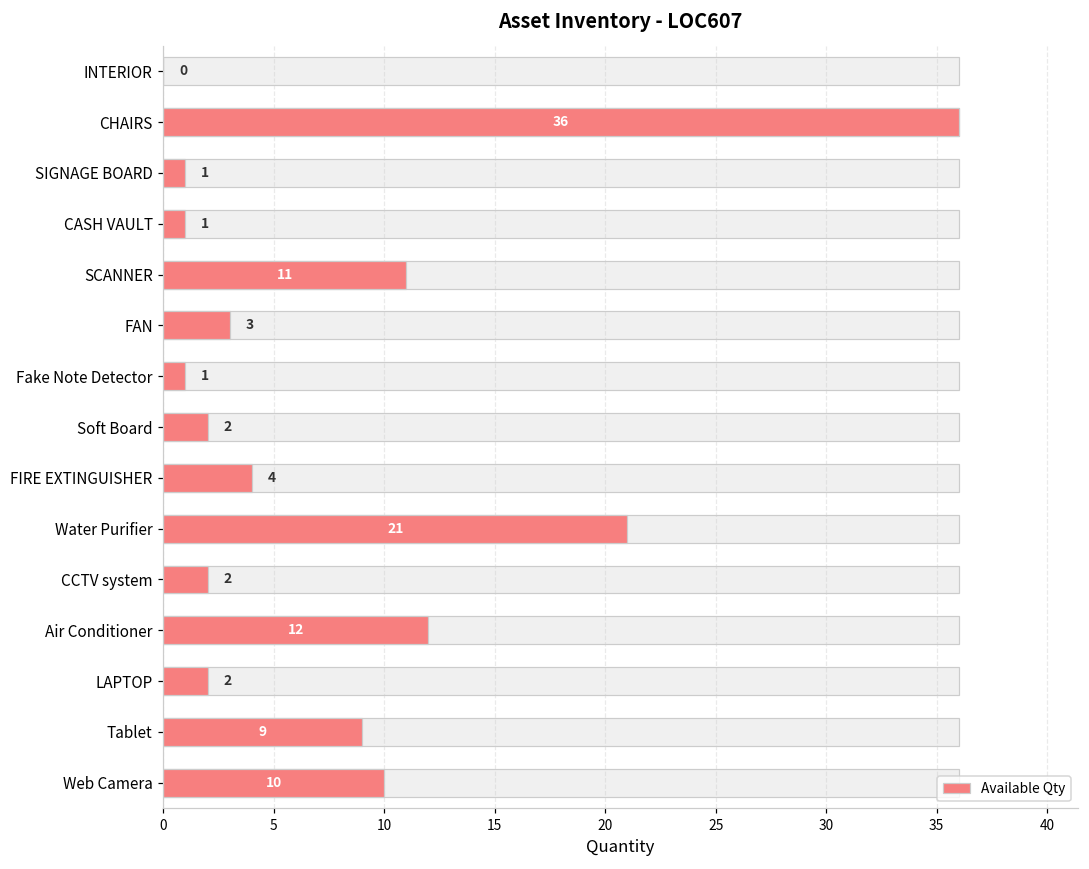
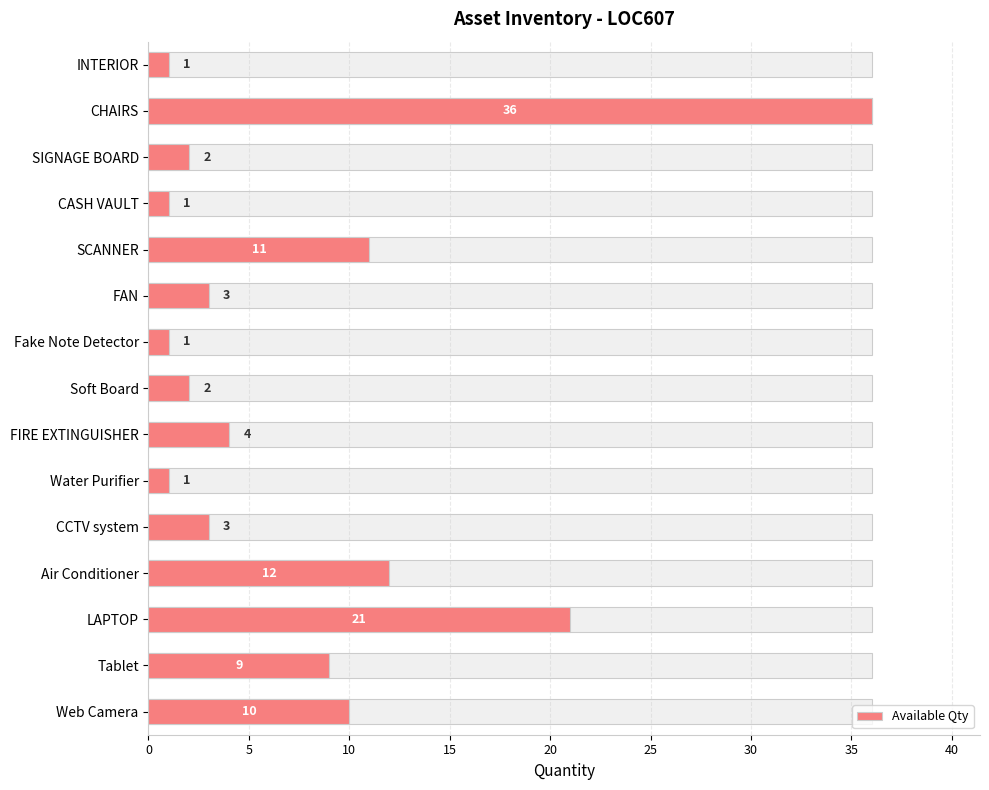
Available Qty, INTERIOR: 0 -> 1
Available Qty, SIGNAGE BOARD: 1 -> 2
Available Qty, Water Purifier: 21 -> 1
Available Qty, CCTV system: 2 -> 3
Available Qty, LAPTOP: 2 -> 21
